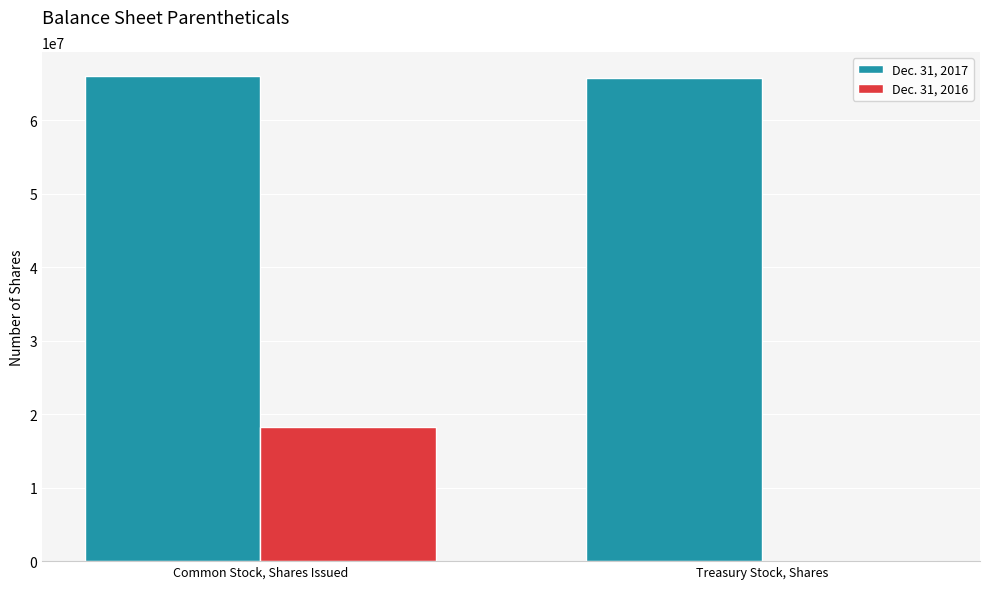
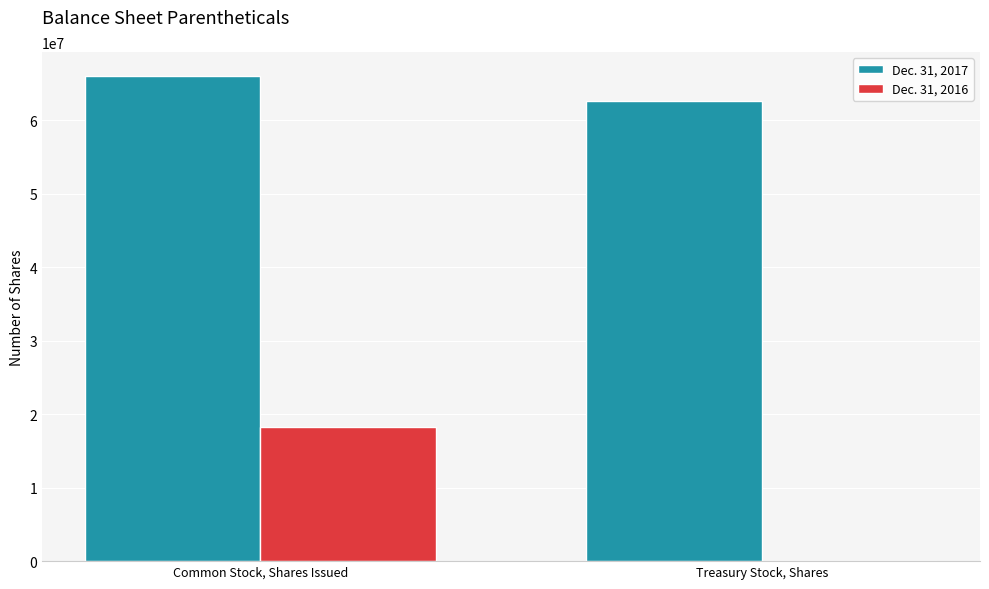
Dec. 31, 2017, Treasury Stock, Shares: 66000000 -> 63000000
